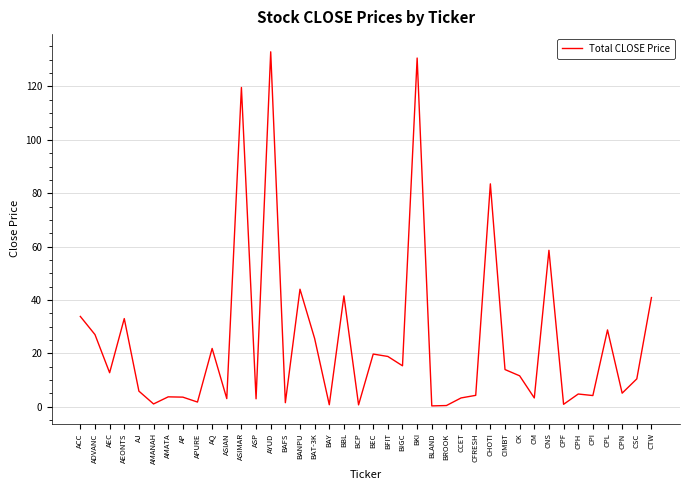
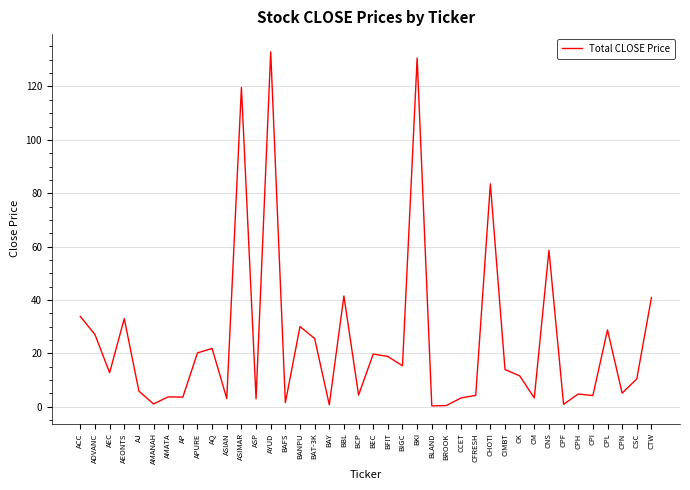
APURE: 2 -> 20
BANPU: 44 -> 30
BCP: 1 -> 4
